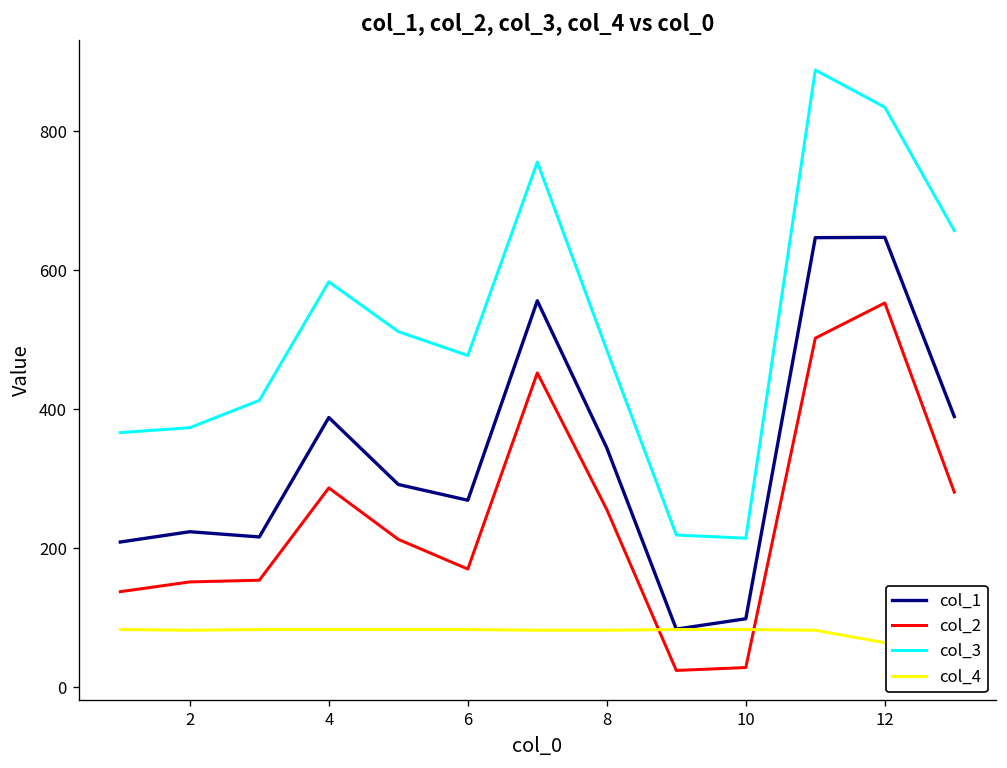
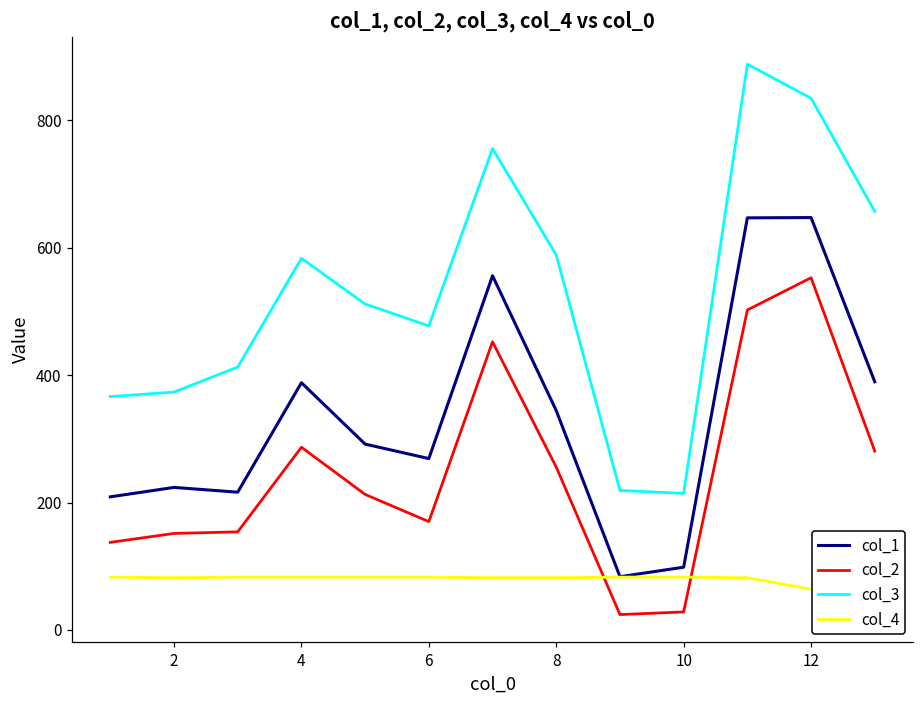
col_3, 8: 490 -> 590
